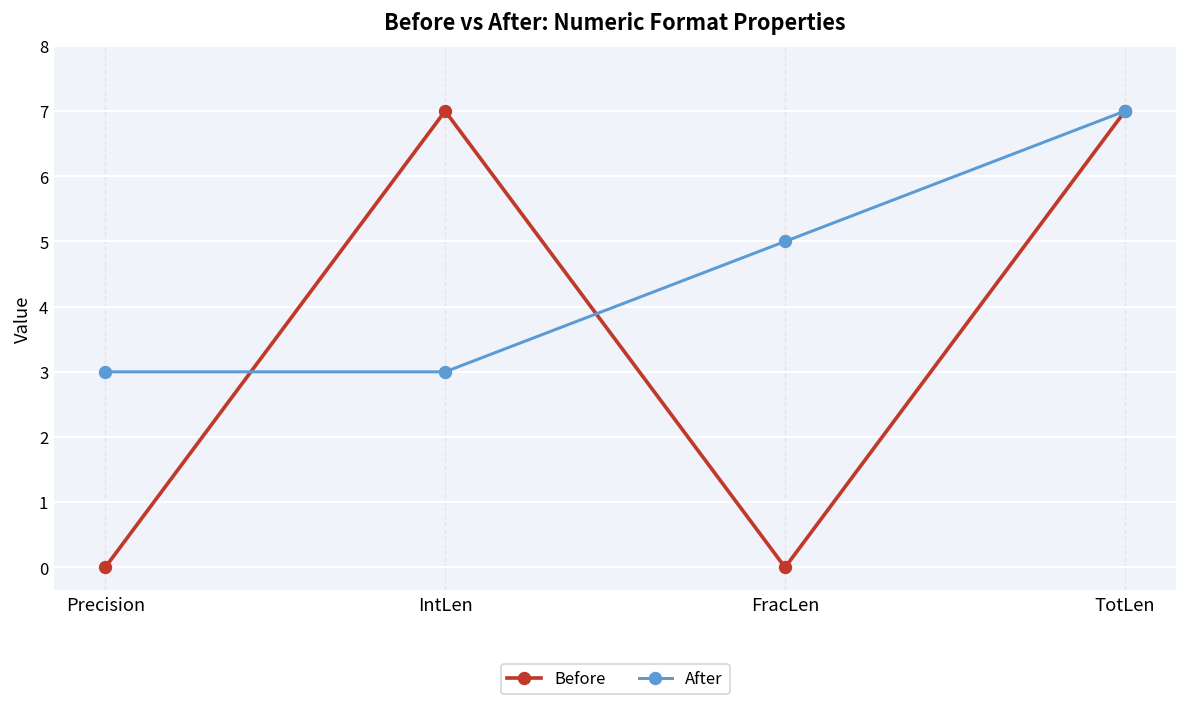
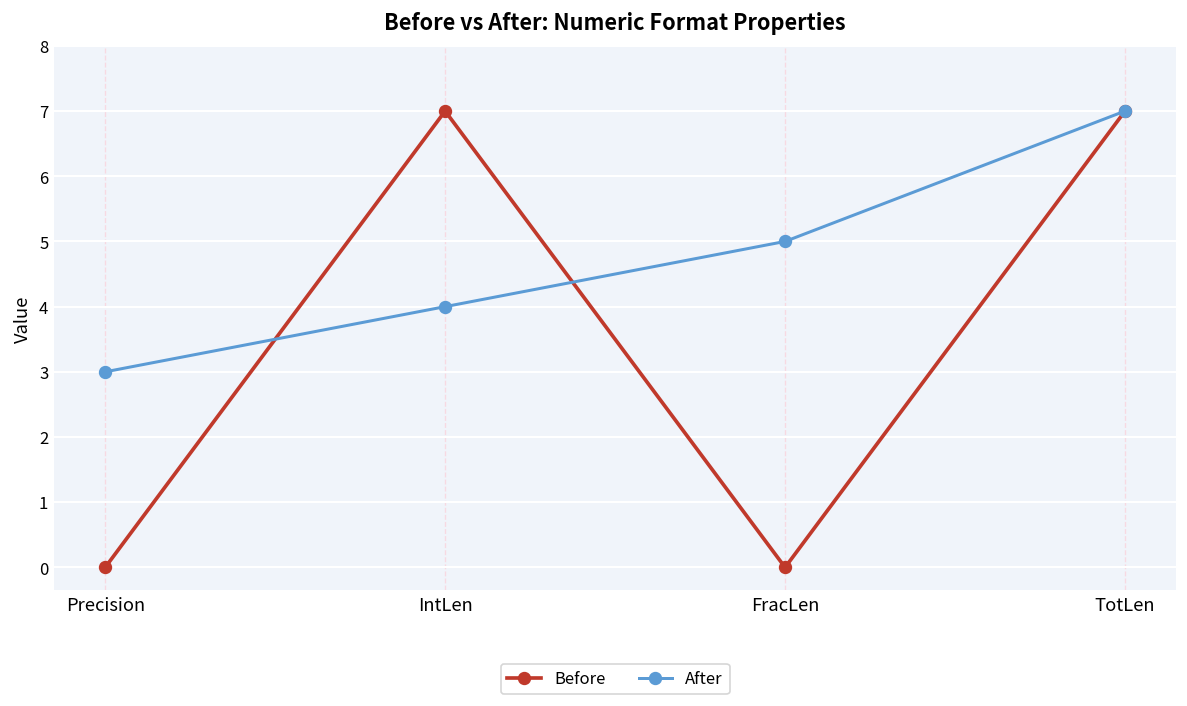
After, IntLen: 3 -> 4
